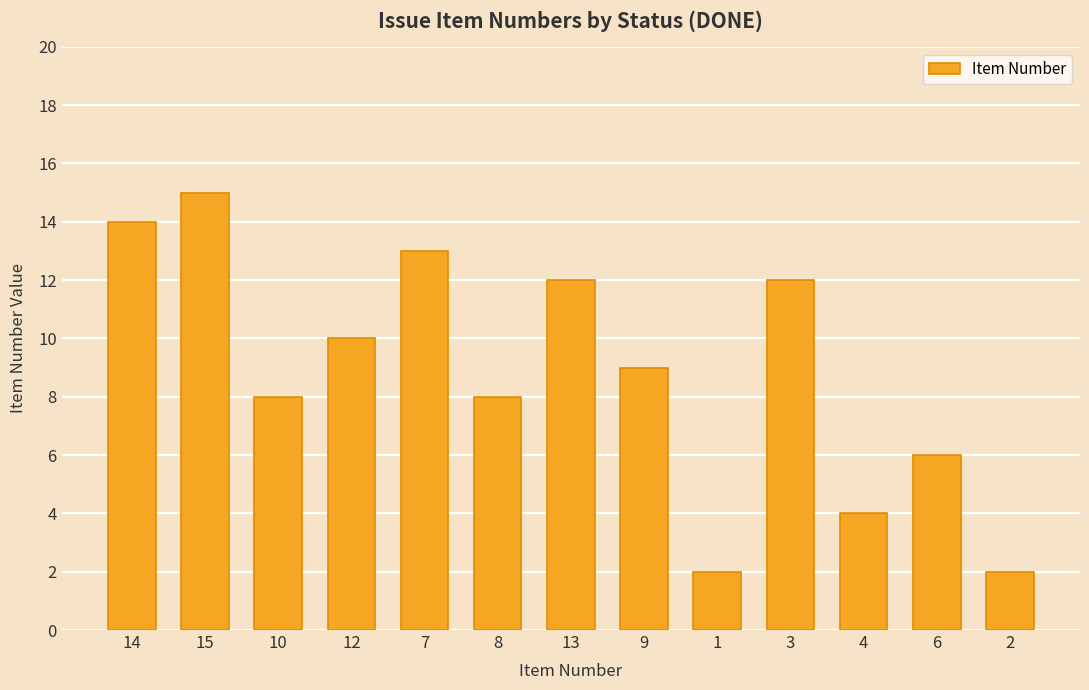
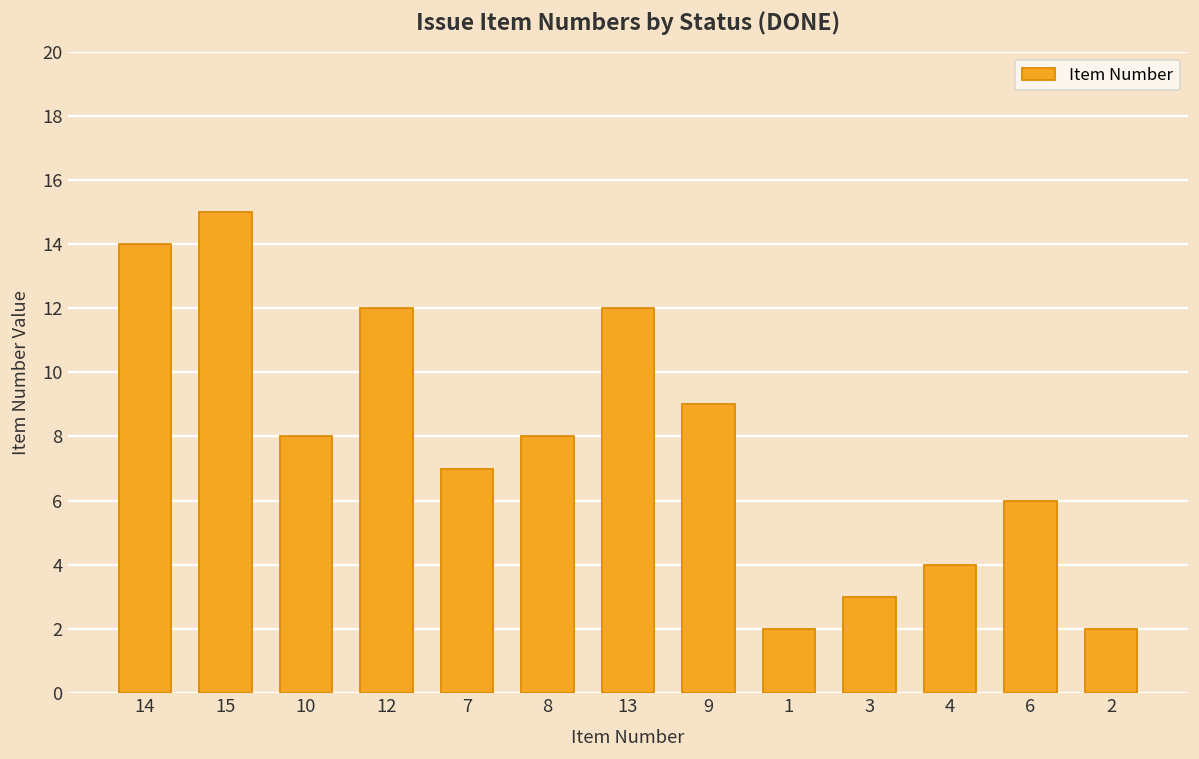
12: 10 -> 12
7: 13 -> 7
3: 12 -> 3
